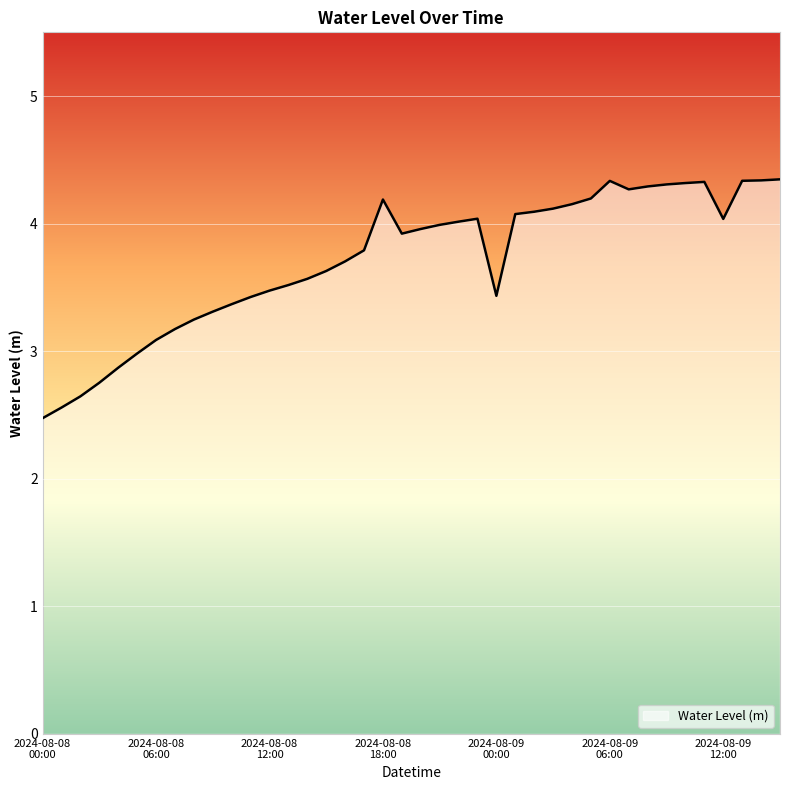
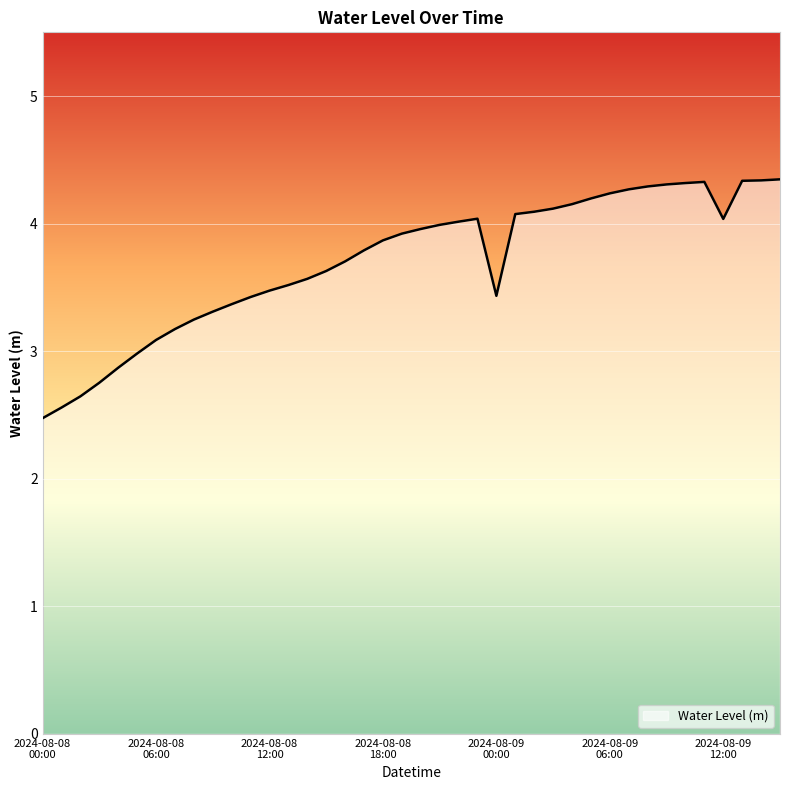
2024-08-08 18:00: 4.19 -> 3.87
2024-08-09 06:00: 4.34 -> 4.24
